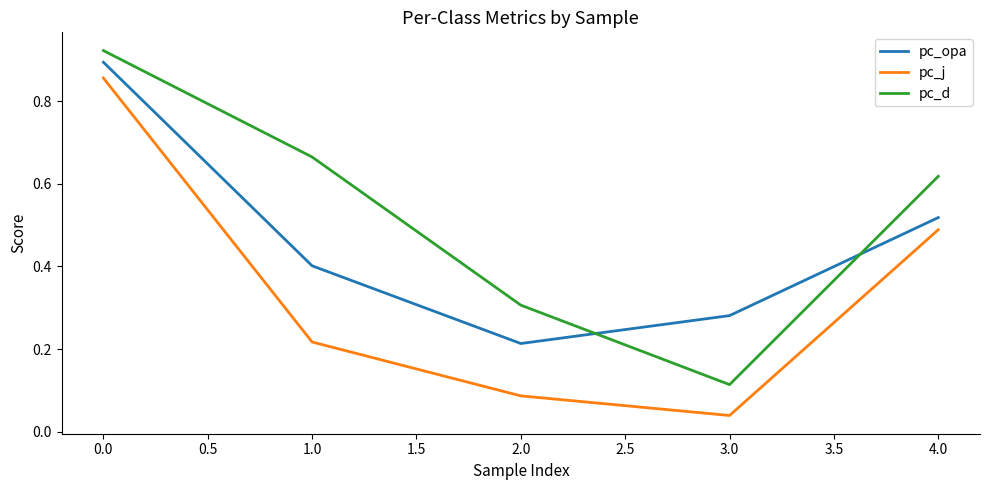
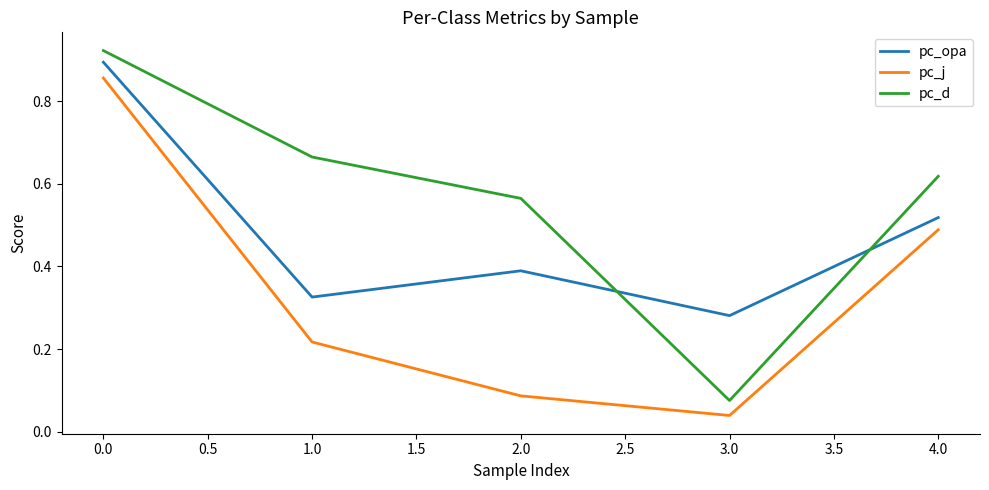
pc_opa, 1.0: 0.40 -> 0.33
pc_opa, 2.0: 0.21 -> 0.39
pc_d, 2.0: 0.31 -> 0.56
pc_d, 3.0: 0.11 -> 0.08
